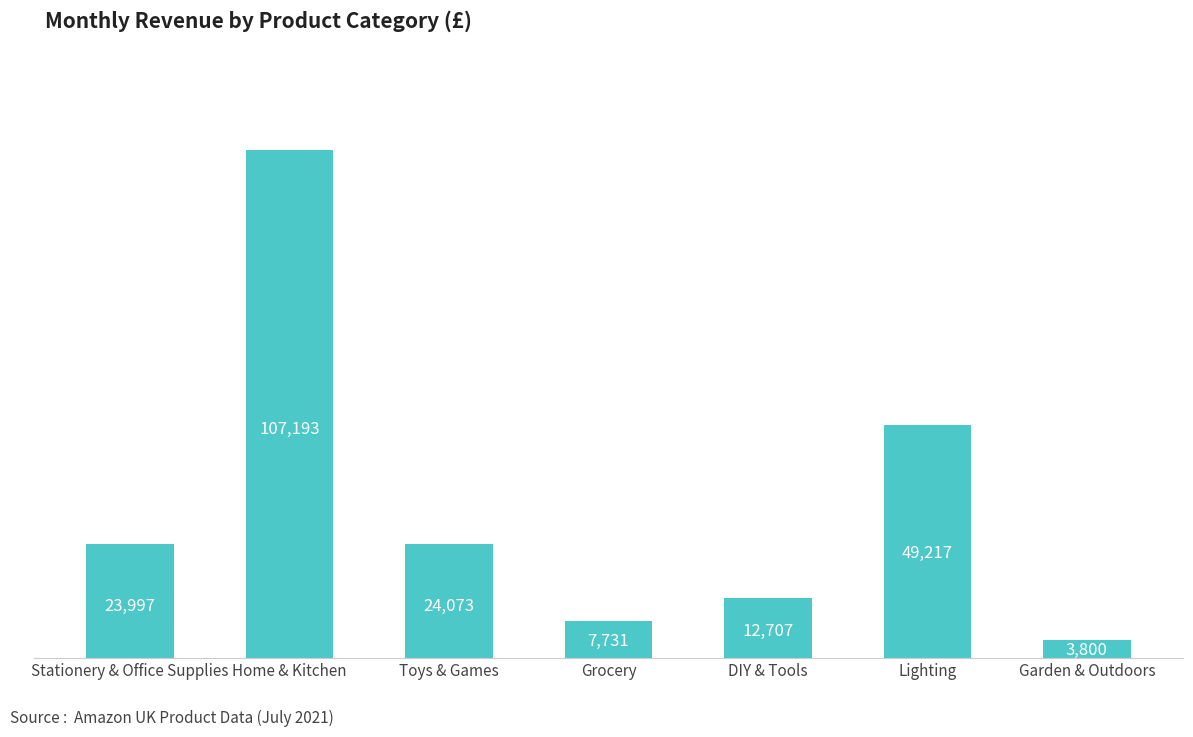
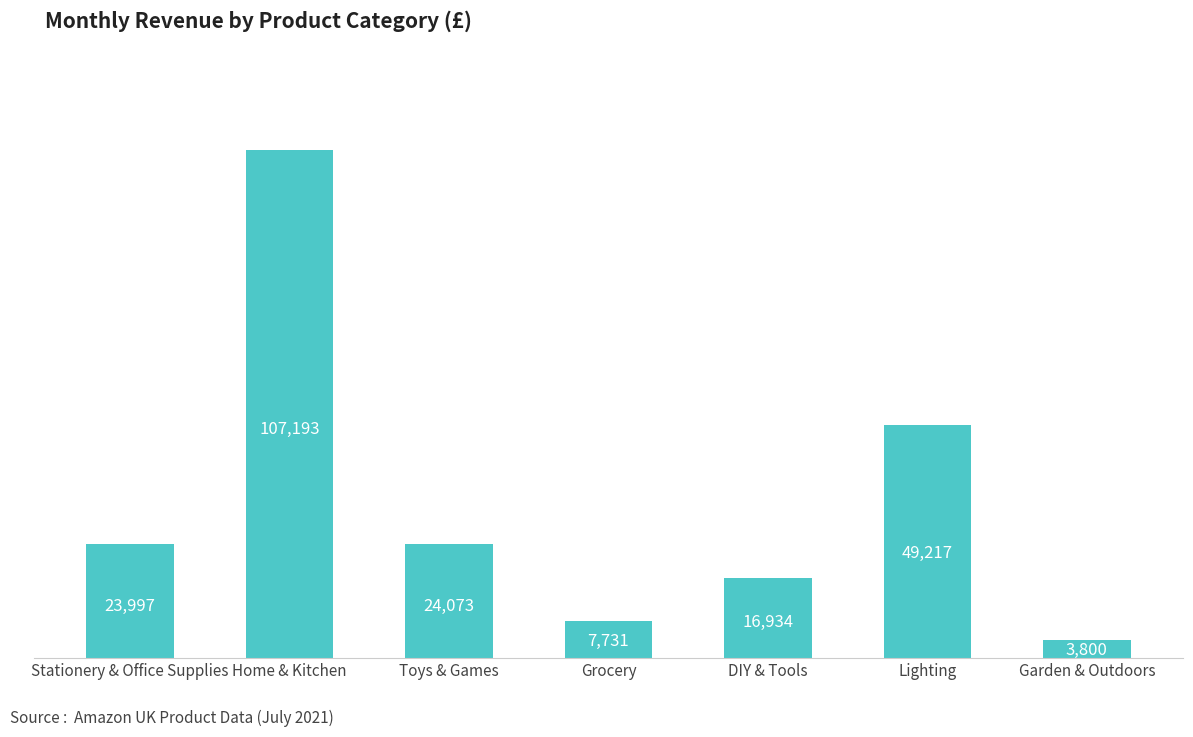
DIY & Tools: 12,707 -> 16,934
